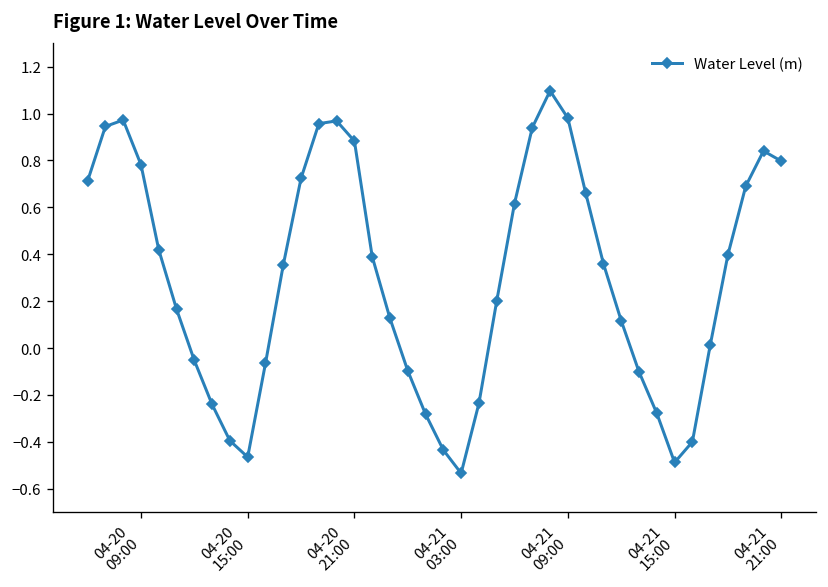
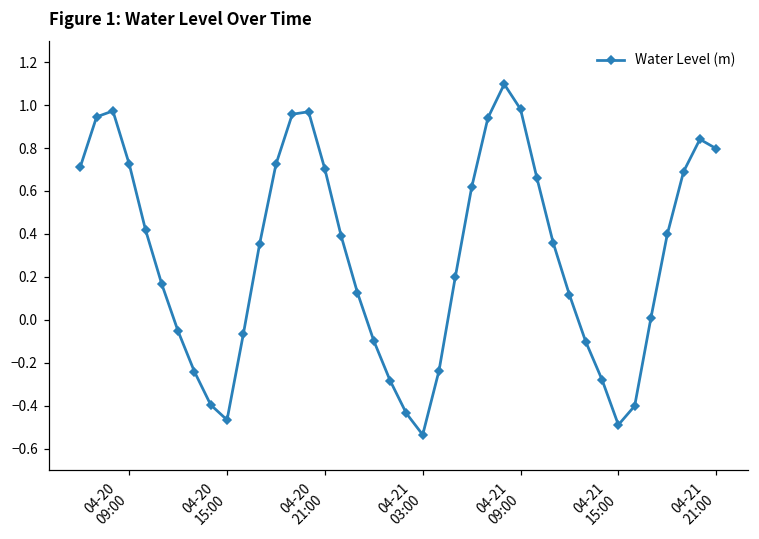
04-20 09:00: 0.78 -> 0.73
04-20 21:00: 0.88 -> 0.70
